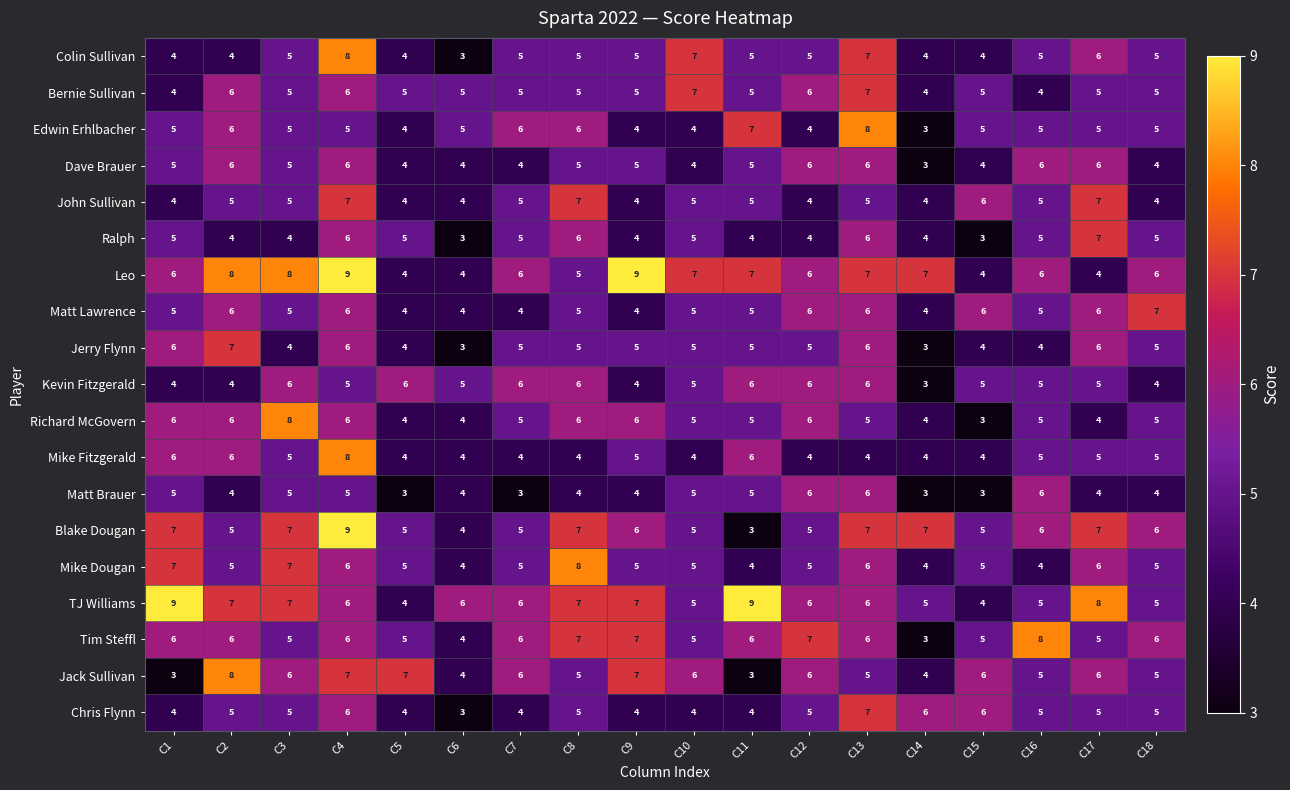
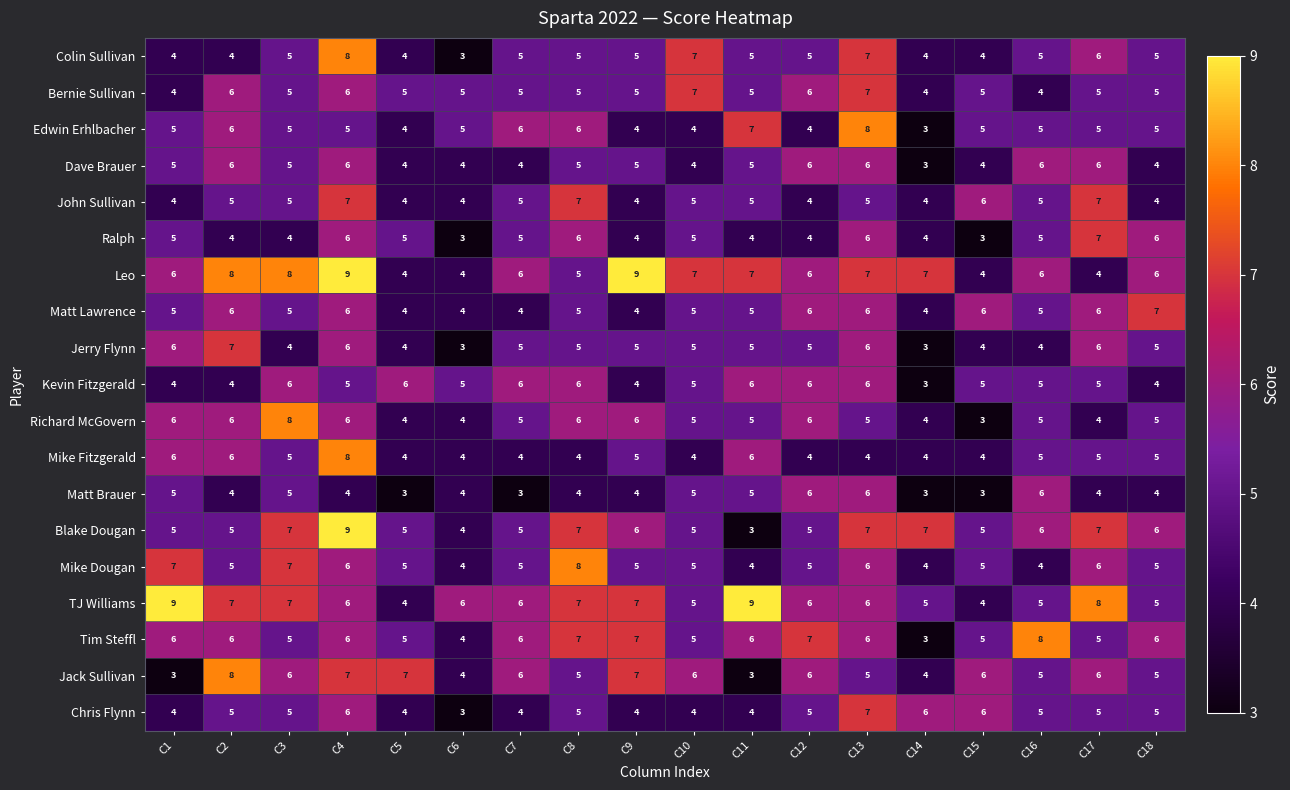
Ralph, C18: 5 -> 6
Matt Brauer, C4: 5 -> 4
Blake Dougan, C1: 7 -> 5
